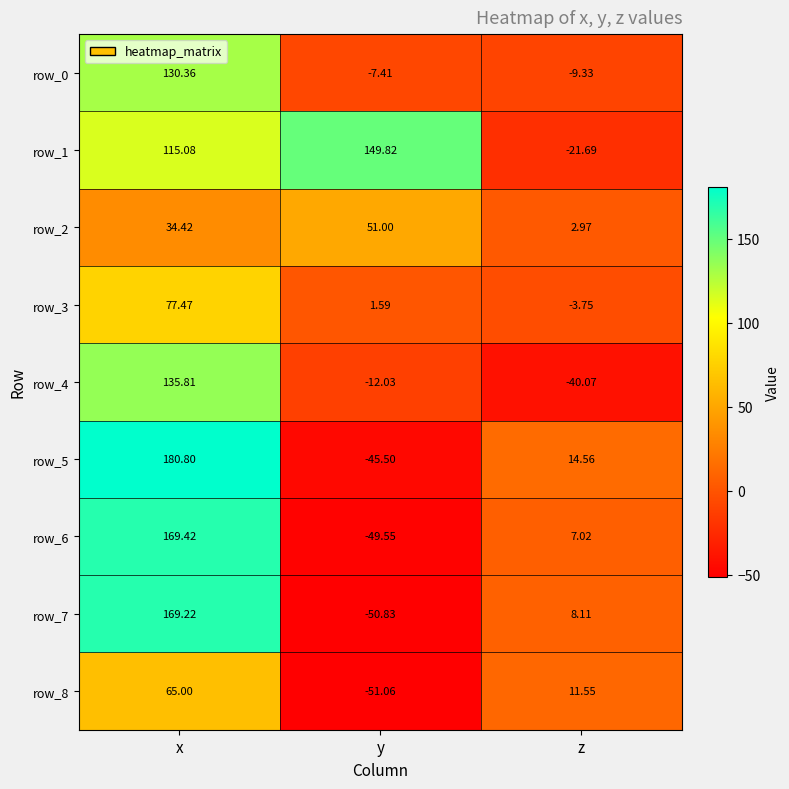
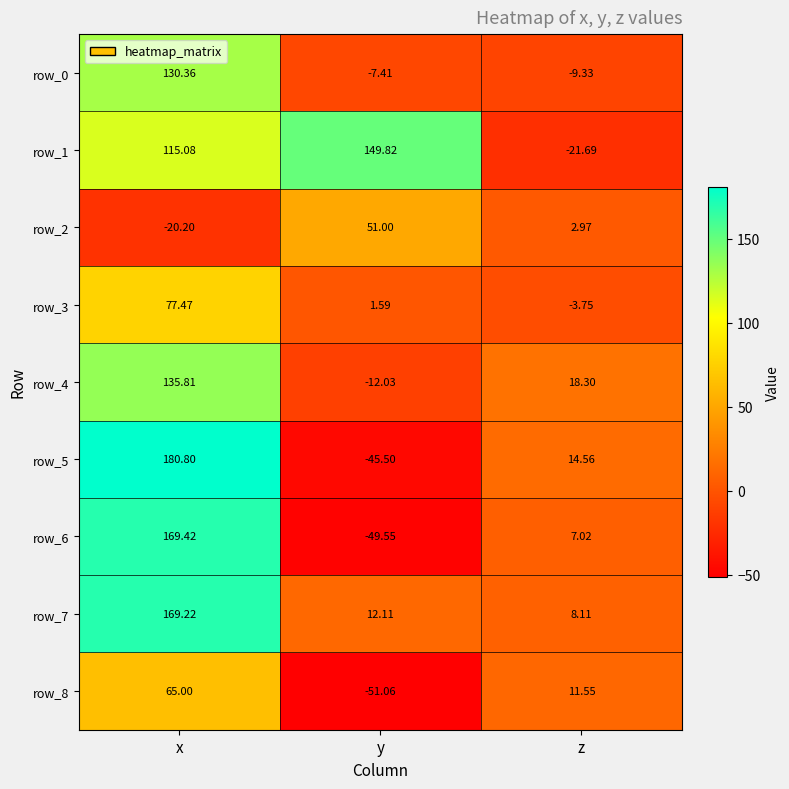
row_2, x: 34.42 -> -20.20
row_4, z: -40.07 -> 18.30
row_7, y: -50.83 -> 12.11
